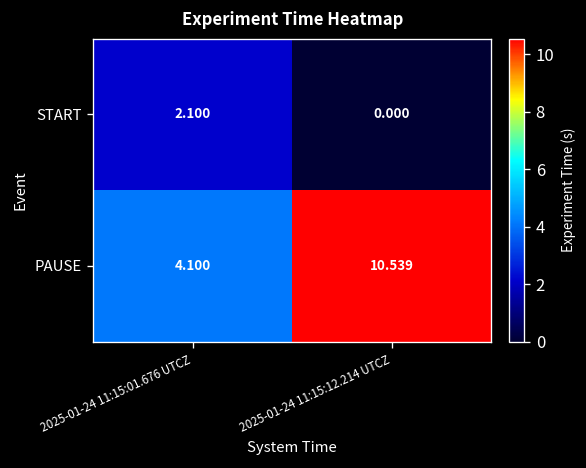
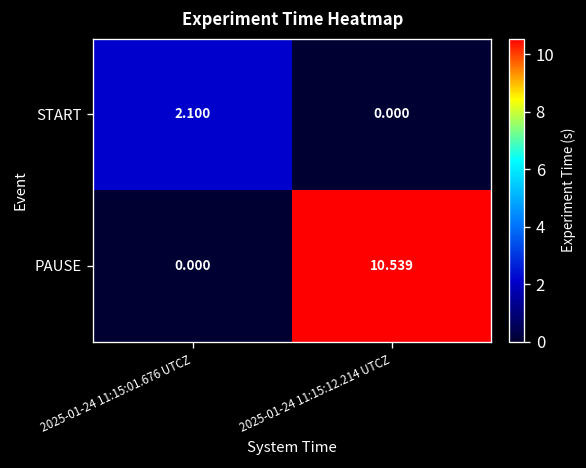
PAUSE, 2025-01-24 11:15:01.676 UTCZ: 4.100 -> 0.000
